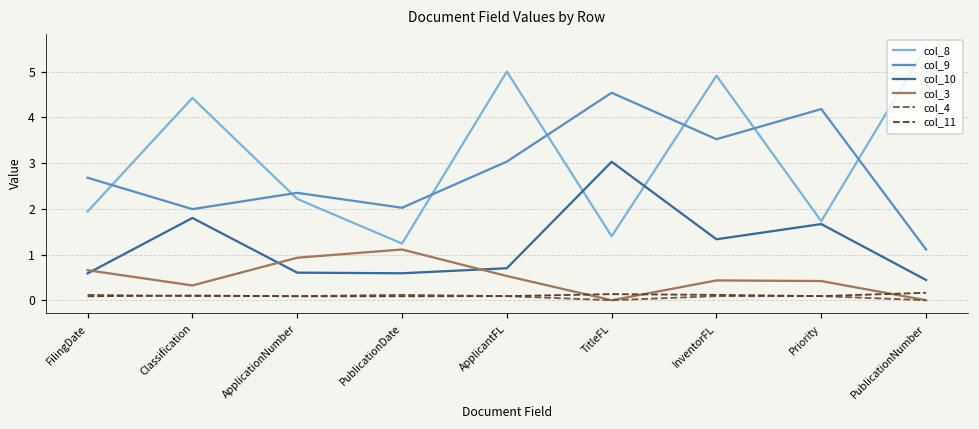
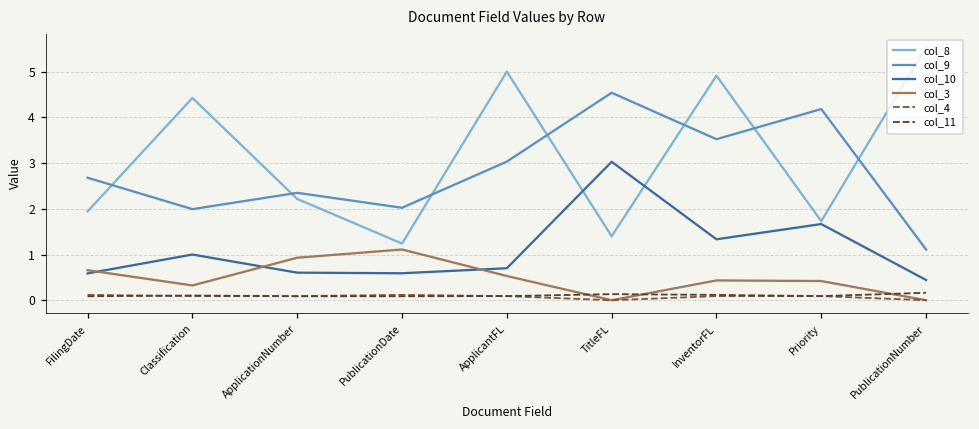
col_10, Classification: 1.8 -> 1.0
